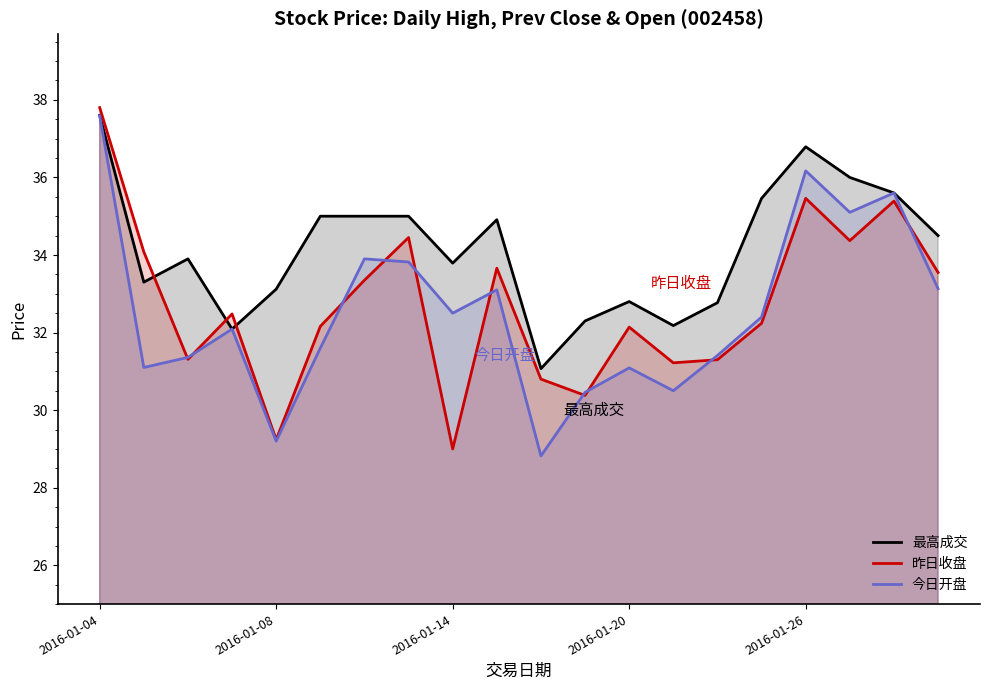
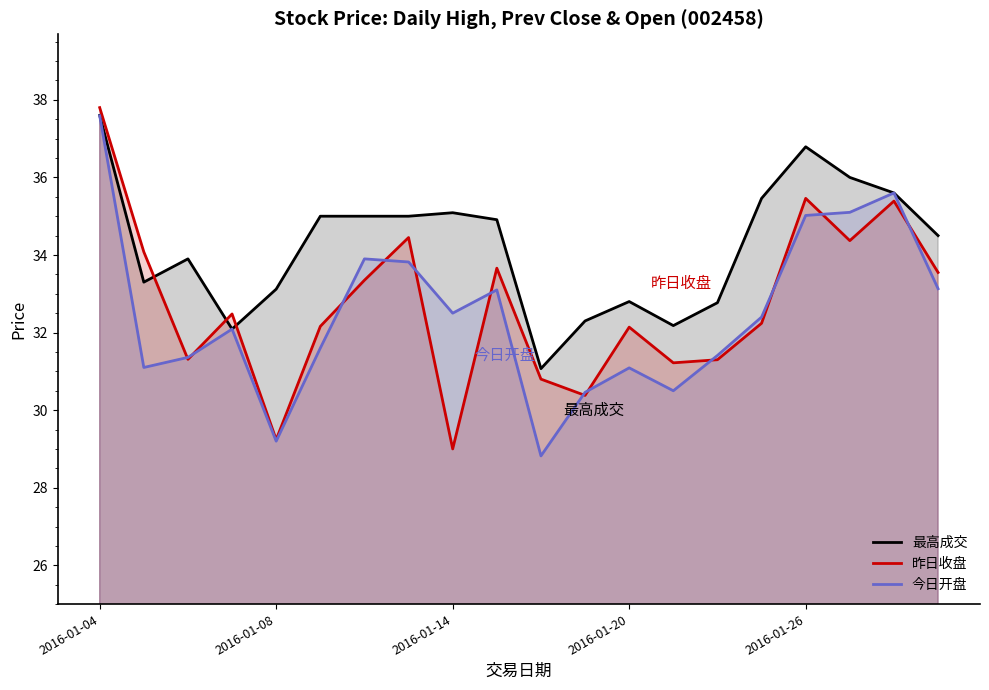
最高成交, 2016-01-14: 33.8 -> 35.1
今日开盘, 2016-01-26: 36.2 -> 35.0
